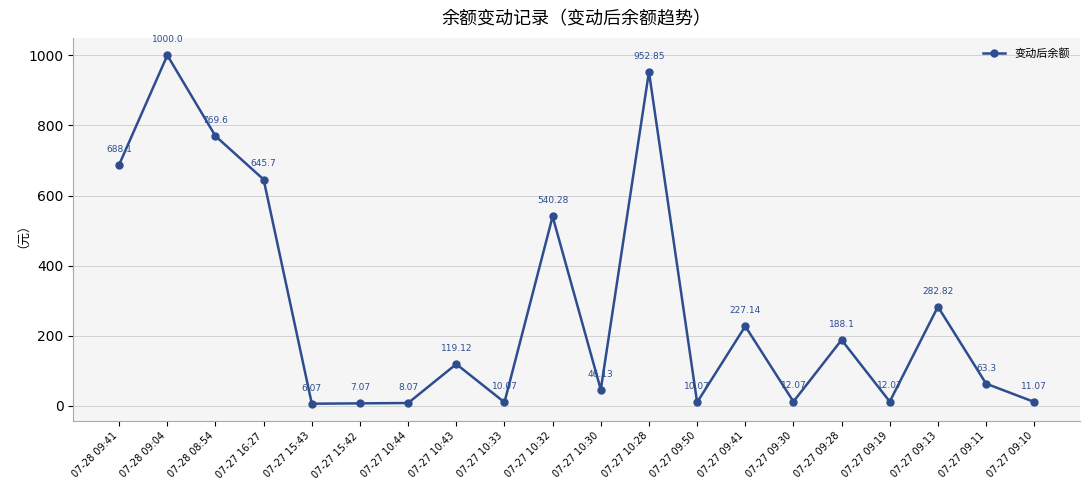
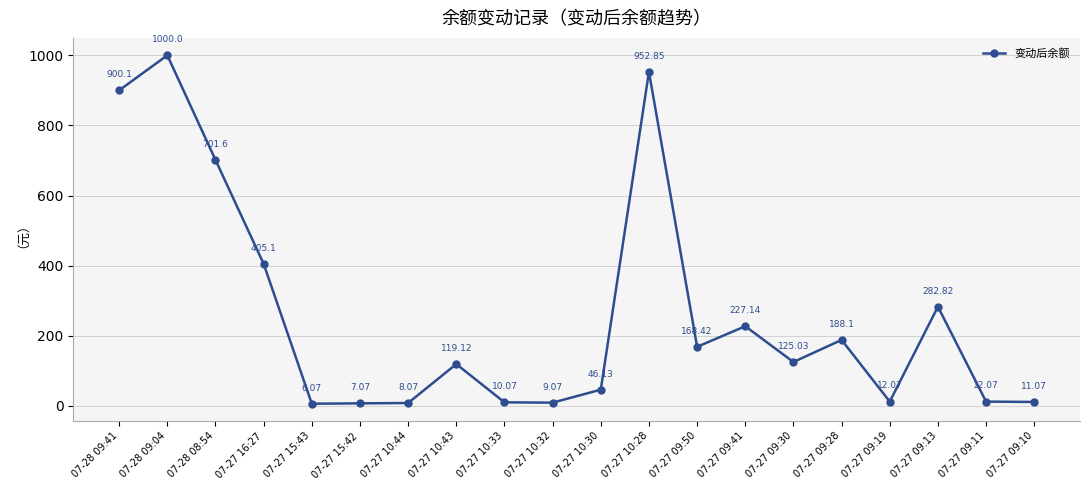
07-28 09:41: 688.1 -> 900.1
07-28 08:54: 769.6 -> 701.6
07-27 16:27: 645.7 -> 405.1
07-27 10:32: 540.28 -> 9.07
07-27 09:50: 10.07 -> 168.42
07-27 09:30: 12.07 -> 125.03
07-27 09:11: 63.3 -> 12.07
